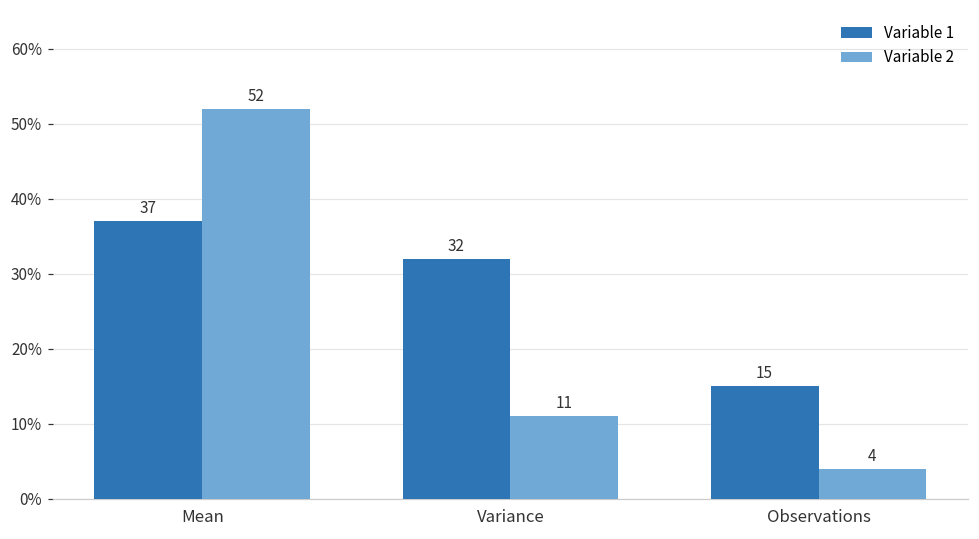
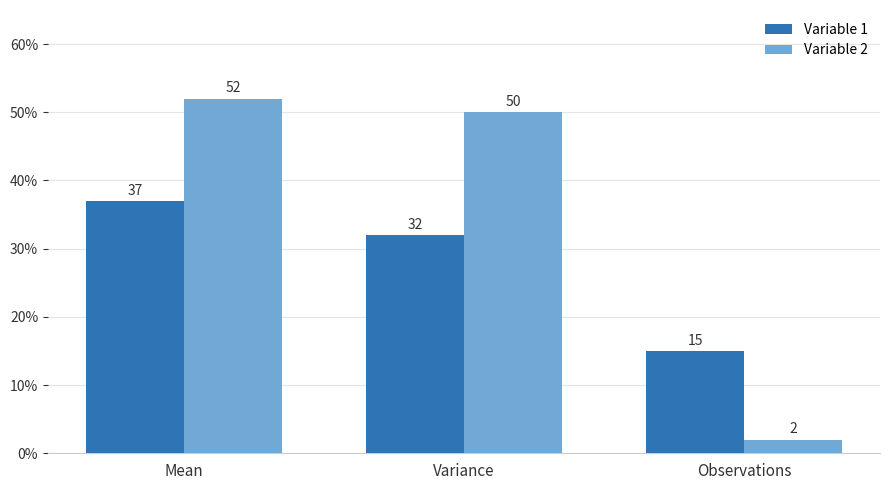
Variable 2, Variance: 11 -> 50
Variable 2, Observations: 4 -> 2
